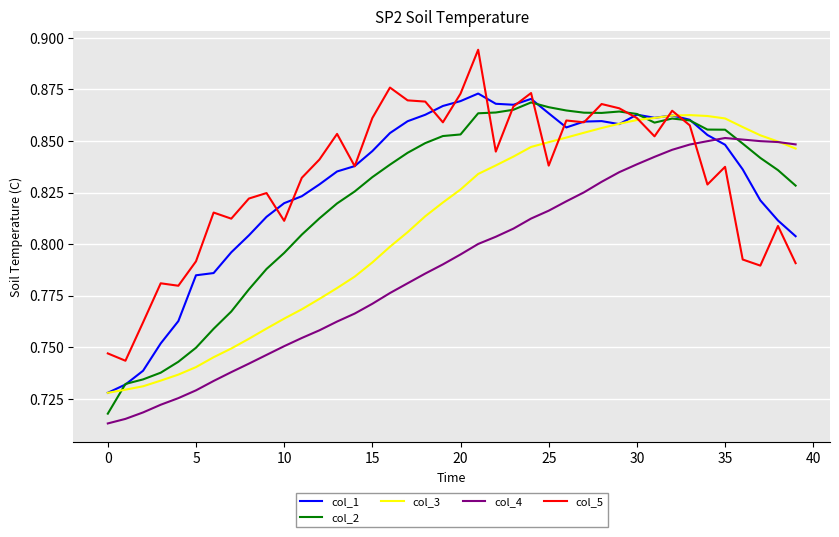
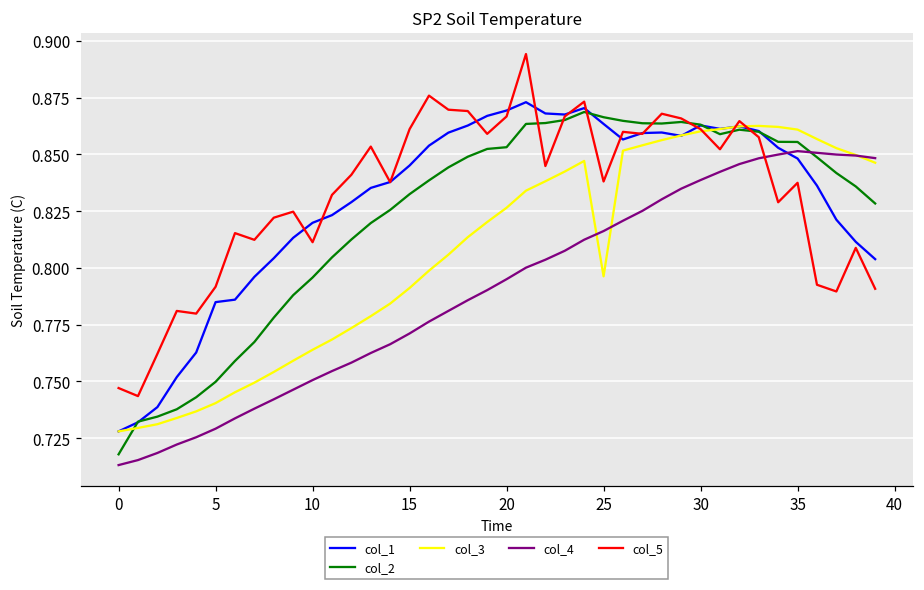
col_5, 20: 0.873 -> 0.867
col_3, 25: 0.849 -> 0.796
